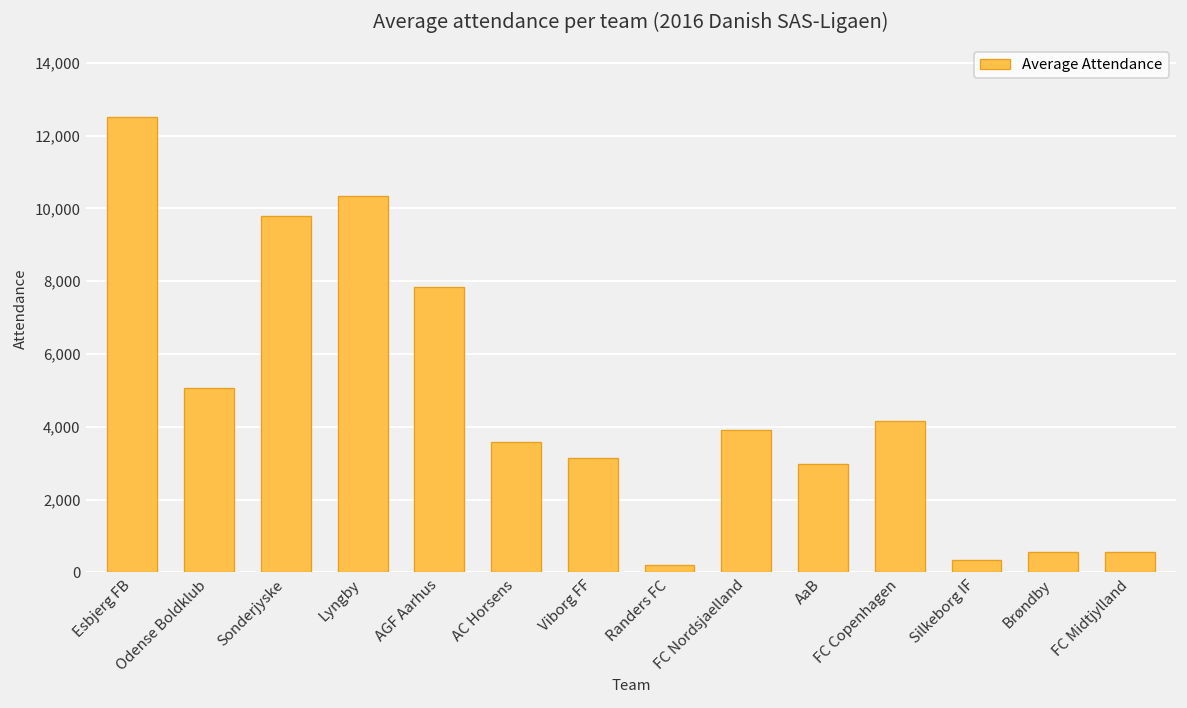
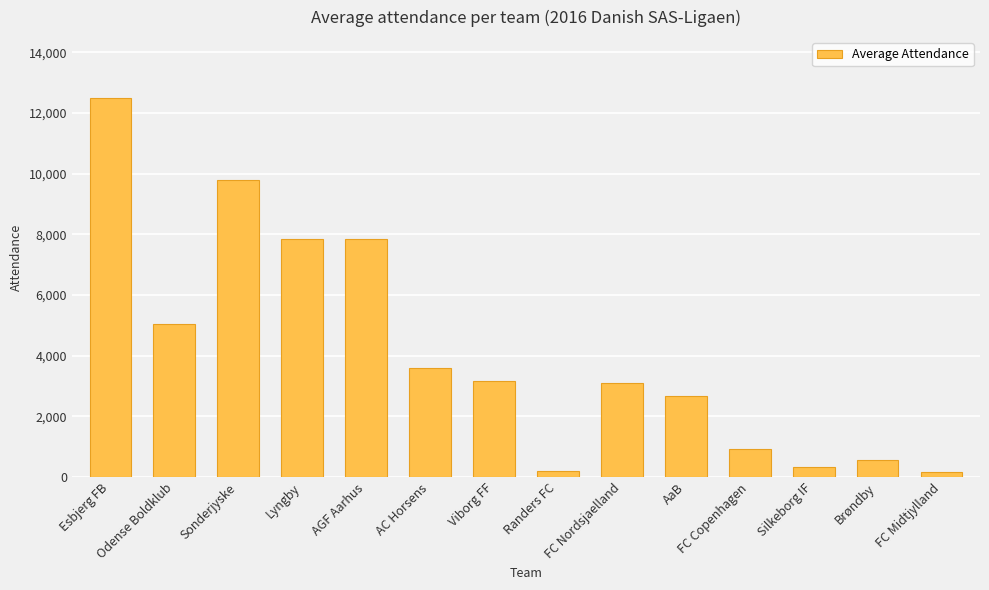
Lyngby: 10,300 -> 7,900
FC Nordsjaelland: 3,900 -> 3,100
AaB: 3,000 -> 2,700
FC Copenhagen: 4,200 -> 900
FC Midtjylland: 600 -> 200
